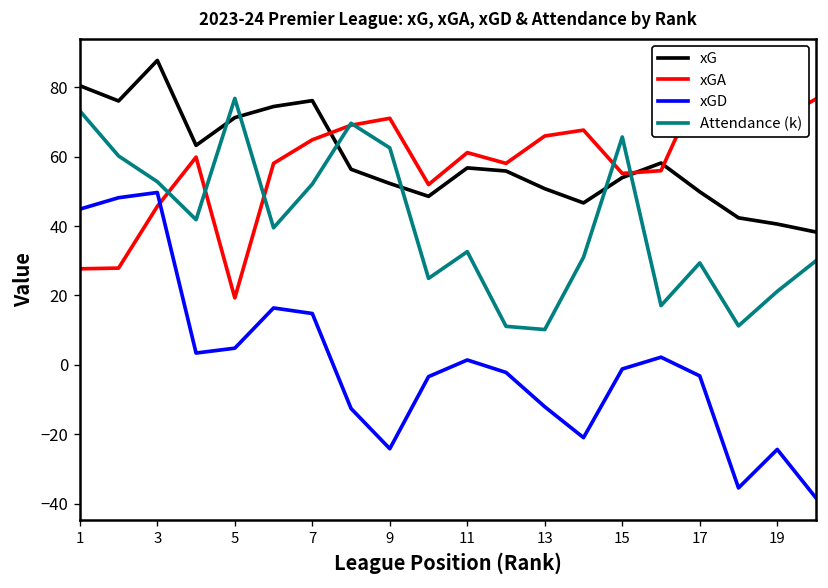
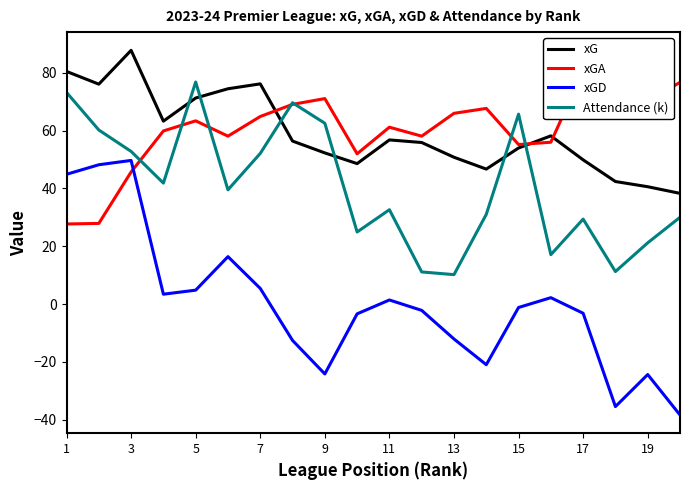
xGA, 5: 19 -> 63
xGD, 7: 15 -> 5
